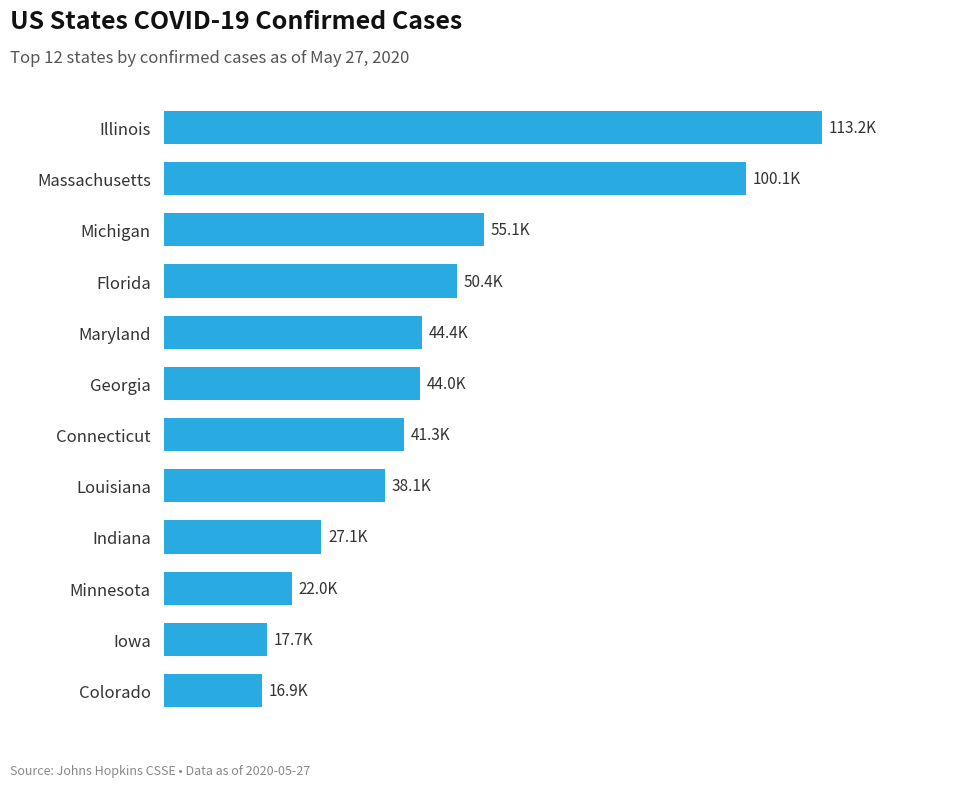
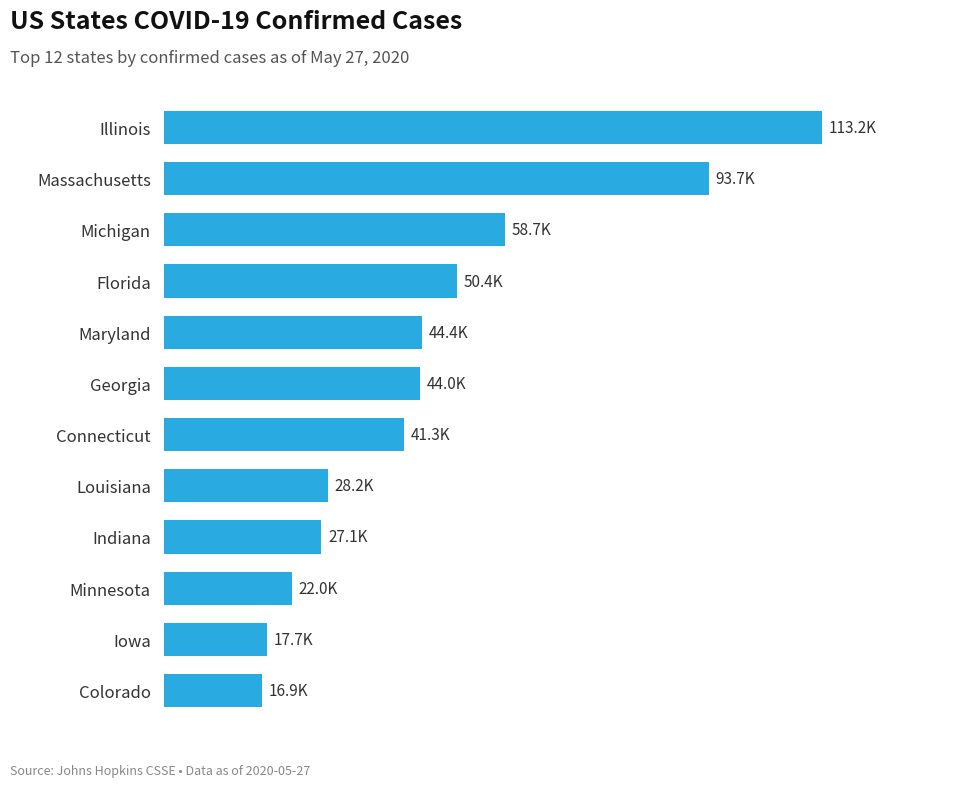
Massachusetts: 100.1K -> 93.7K
Michigan: 55.1K -> 58.7K
Louisiana: 38.1K -> 28.2K
